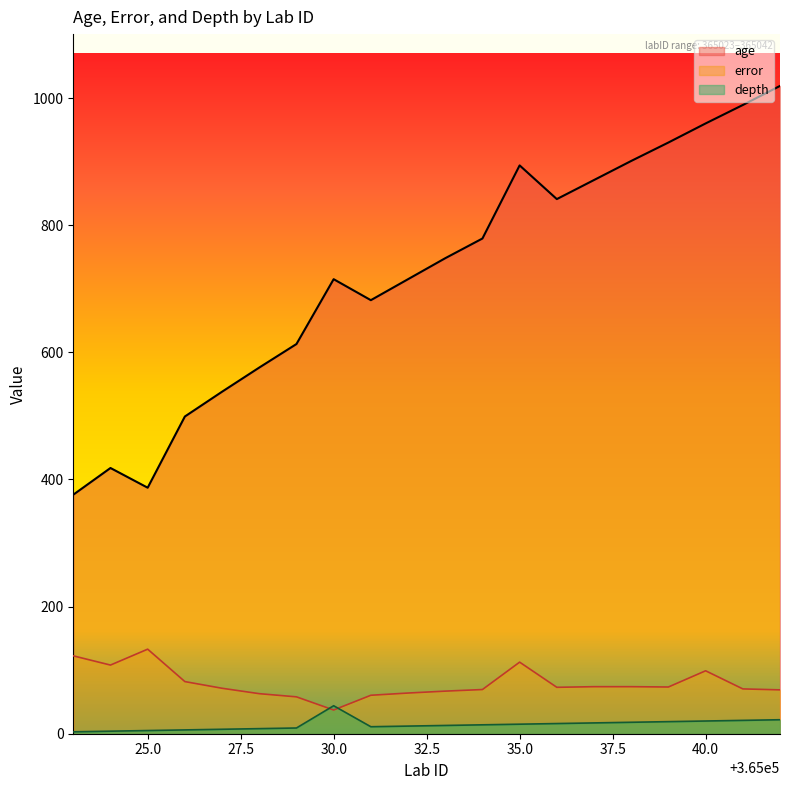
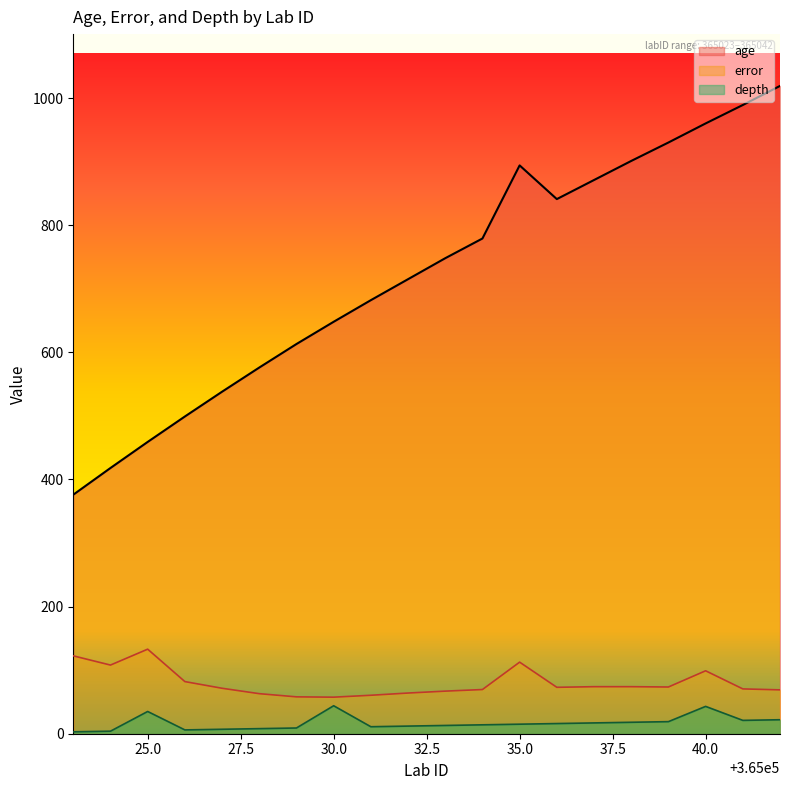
age, 25.0: 390 -> 460
depth, 25.0: 10 -> 40
age, 30.0: 720 -> 650
error, 30.0: 40 -> 60
depth, 40.0: 20 -> 40
